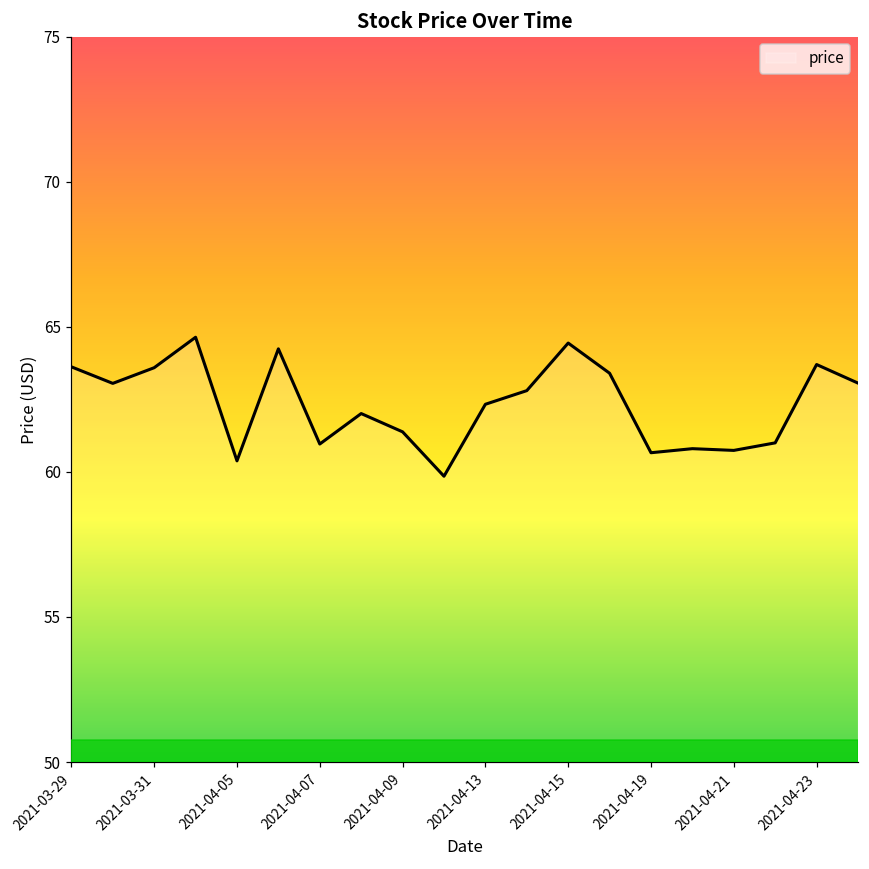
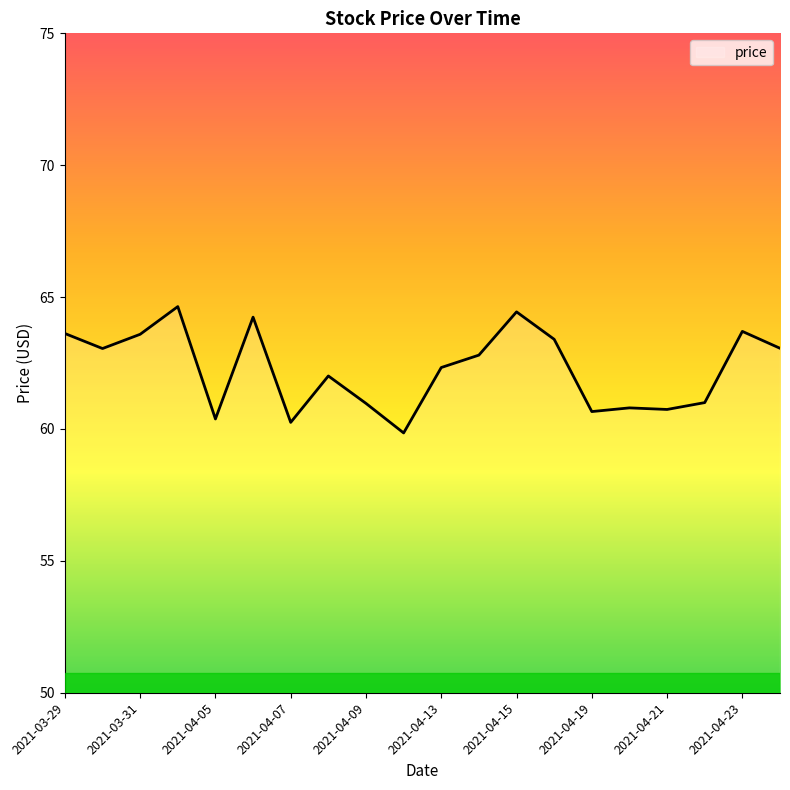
2021-04-07: 61.0 -> 60.3
2021-04-09: 61.4 -> 61.0
